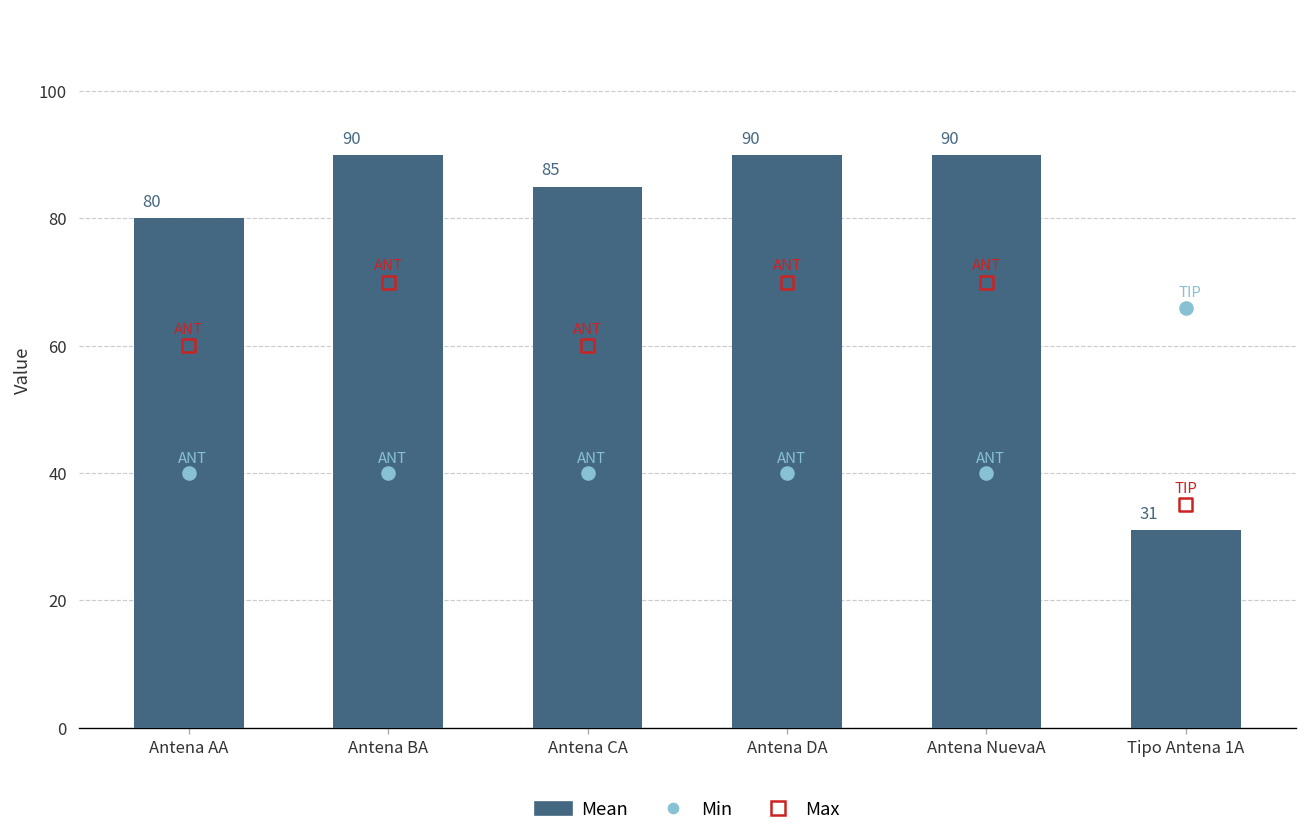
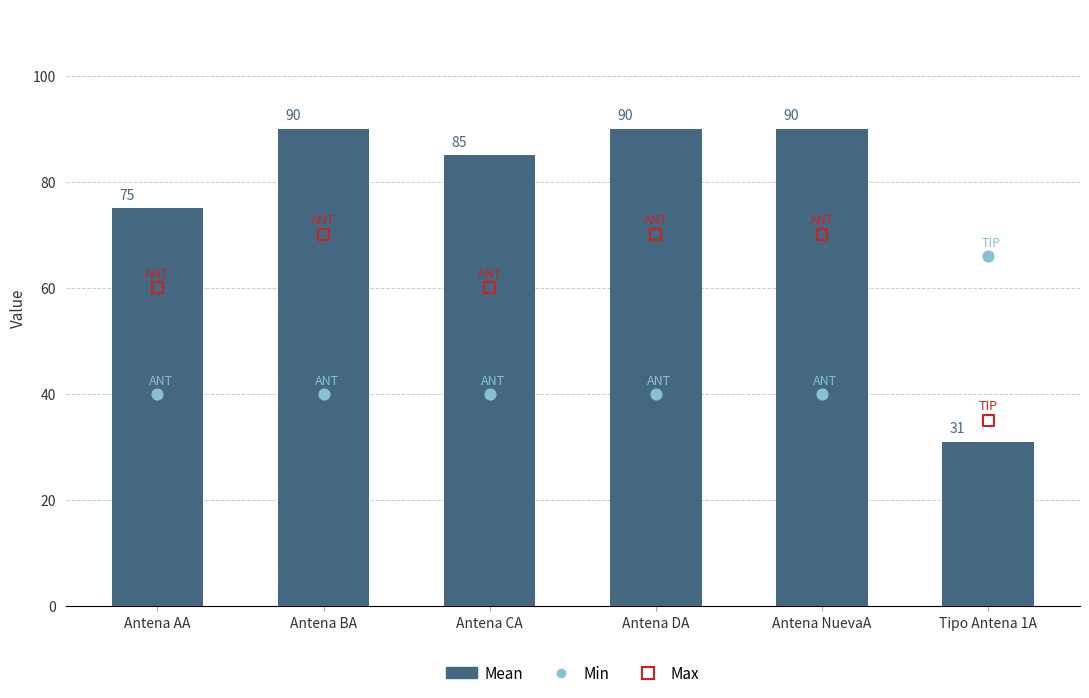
Mean, Antena AA: 80 -> 75
